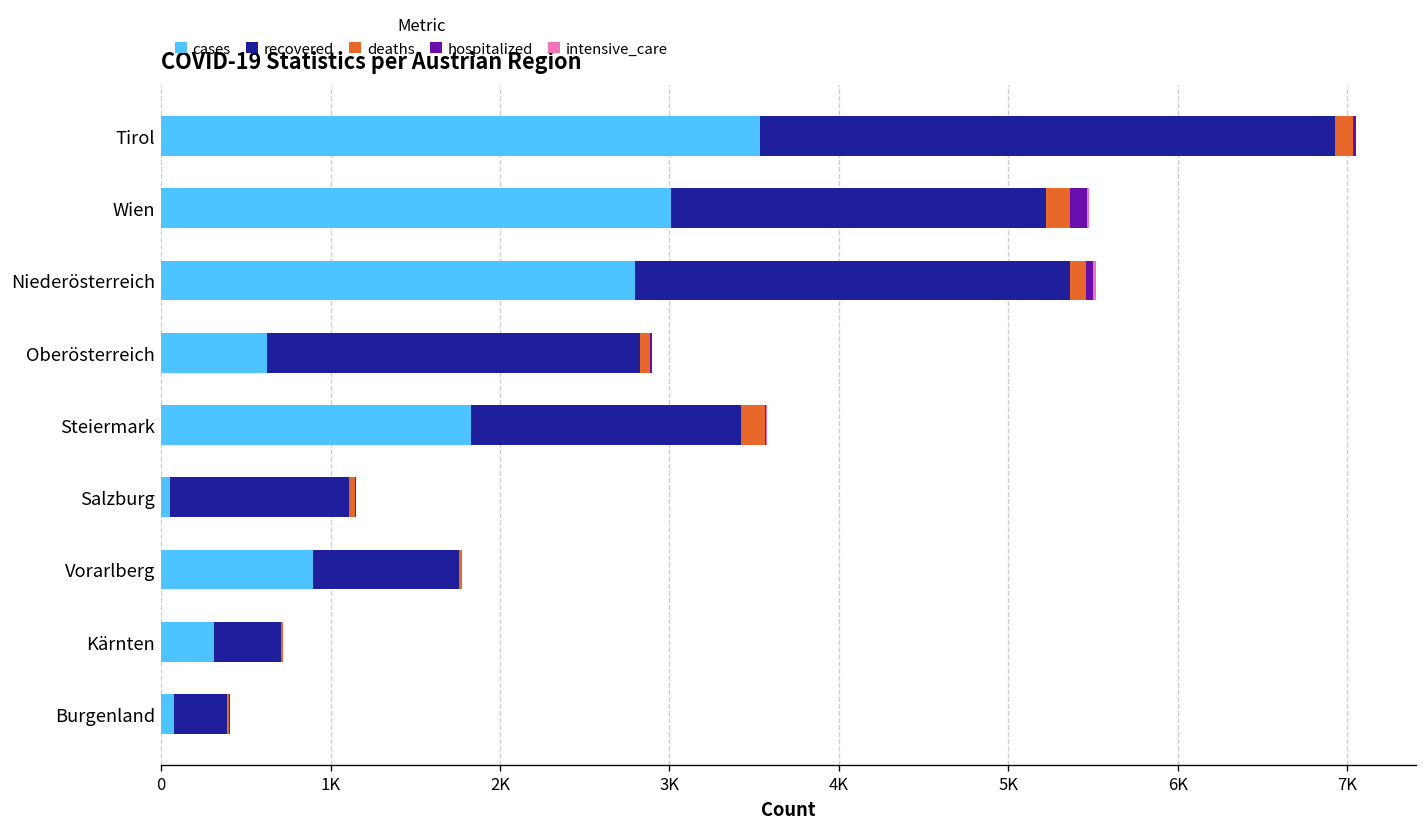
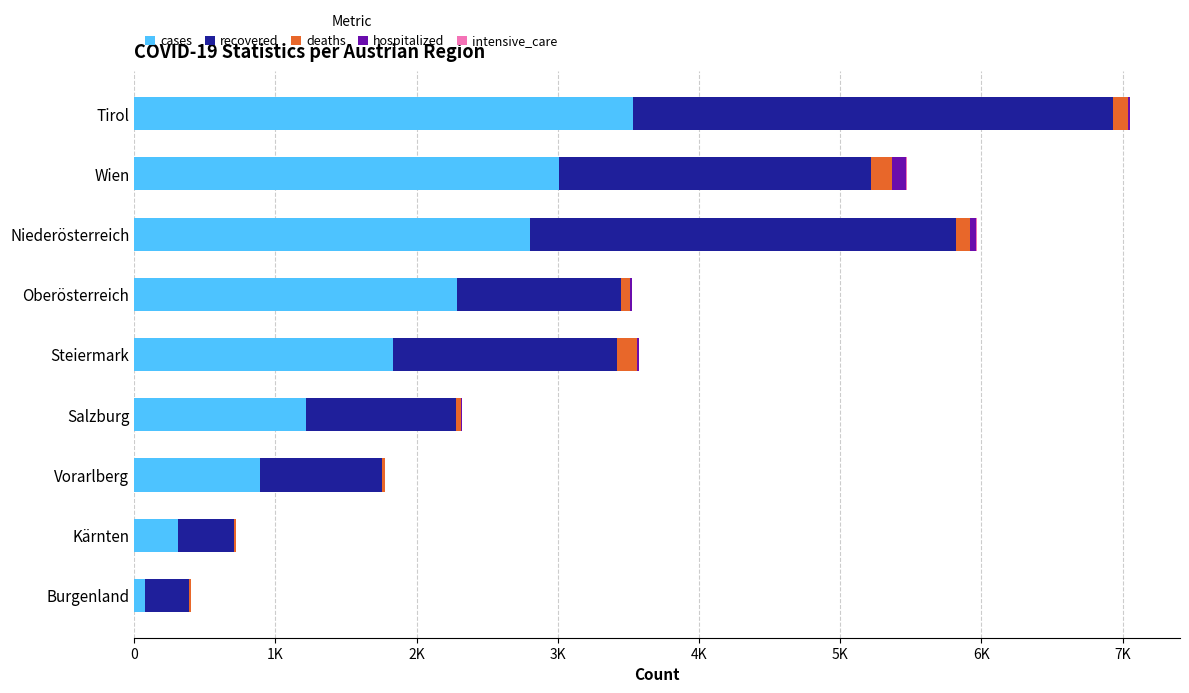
recovered, Niederösterreich: 2560 -> 3020
cases, Oberösterreich: 630 -> 2290
recovered, Oberösterreich: 2200 -> 1170
cases, Salzburg: 50 -> 1220
